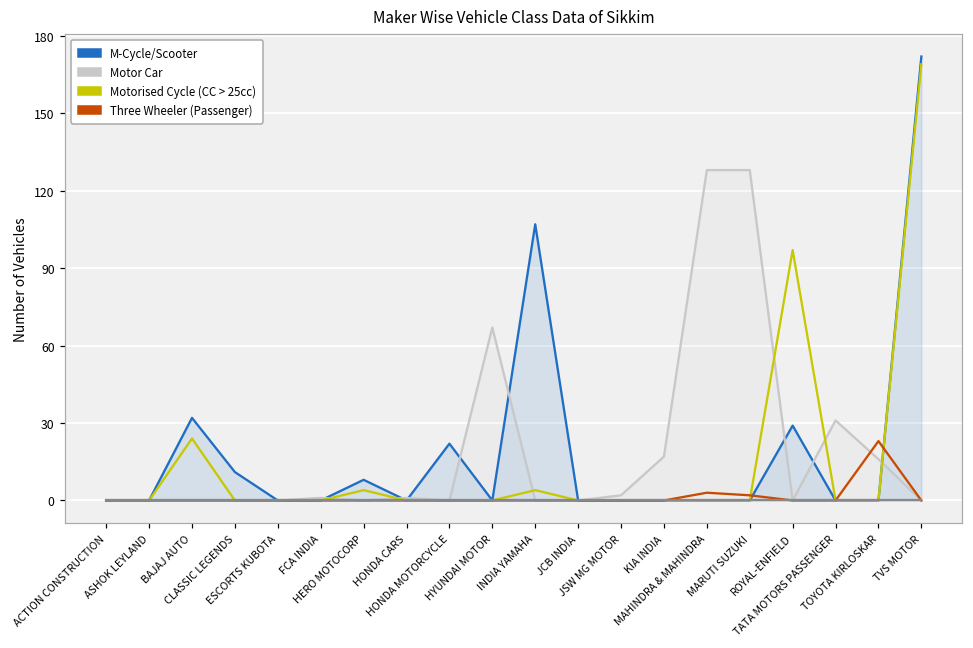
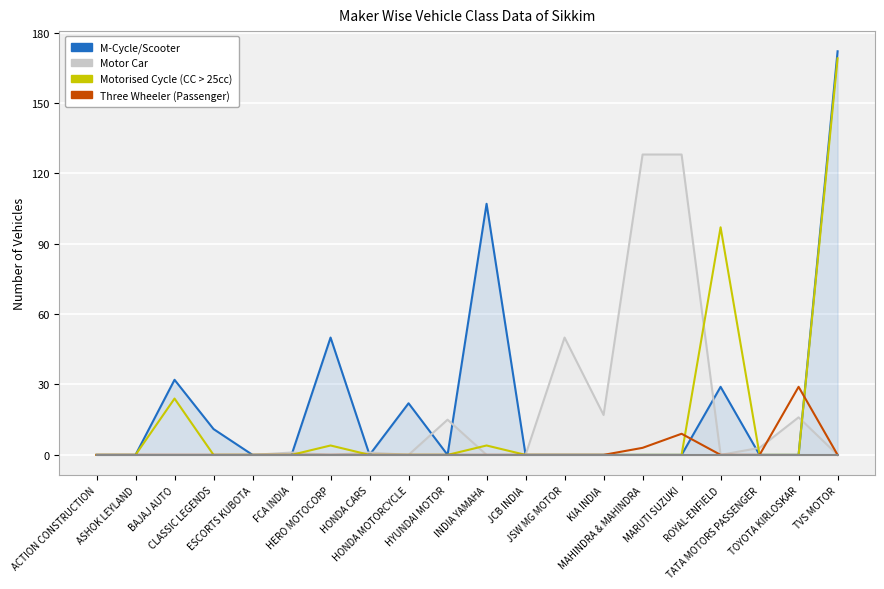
M-Cycle/Scooter, HERO MOTOCORP: 8 -> 50
Motor Car, HYUNDAI MOTOR: 67 -> 15
Motor Car, JSW MG MOTOR: 2 -> 50
Three Wheeler (Passenger), MARUTI SUZUKI: 2 -> 9
Motor Car, TATA MOTORS PASSENGER: 31 -> 3
Three Wheeler (Passenger), TOYOTA KIRLOSKAR: 23 -> 29
